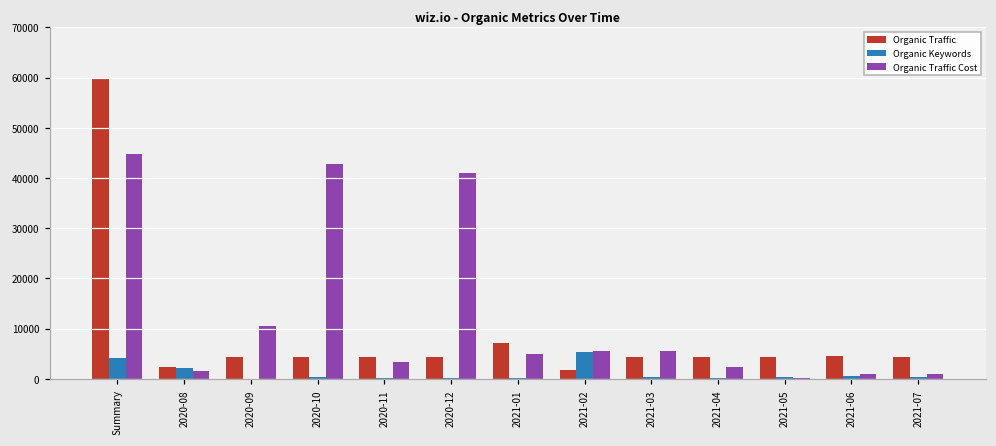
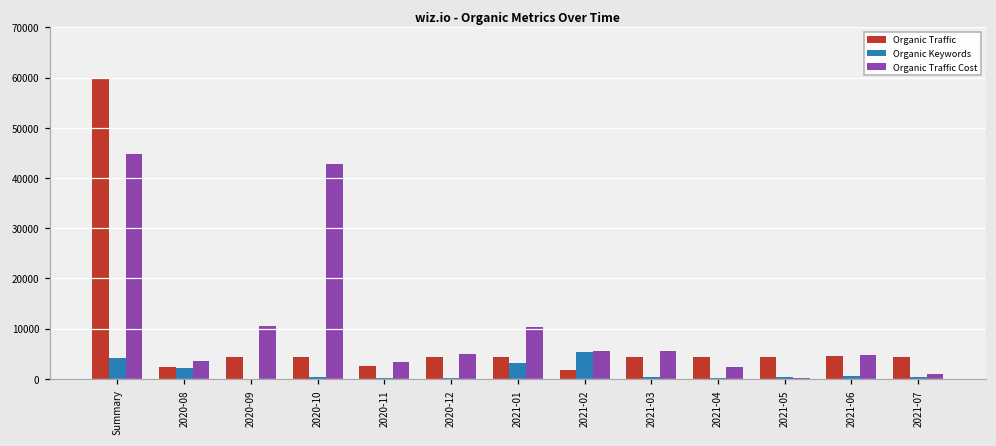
Organic Traffic Cost, 2020-08: 2000 -> 4000
Organic Traffic, 2020-11: 4000 -> 3000
Organic Traffic Cost, 2020-12: 41000 -> 5000
Organic Traffic, 2021-01: 7000 -> 4000
Organic Keywords, 2021-01: 0 -> 3000
Organic Traffic Cost, 2021-01: 5000 -> 10000
Organic Traffic Cost, 2021-06: 1000 -> 5000
